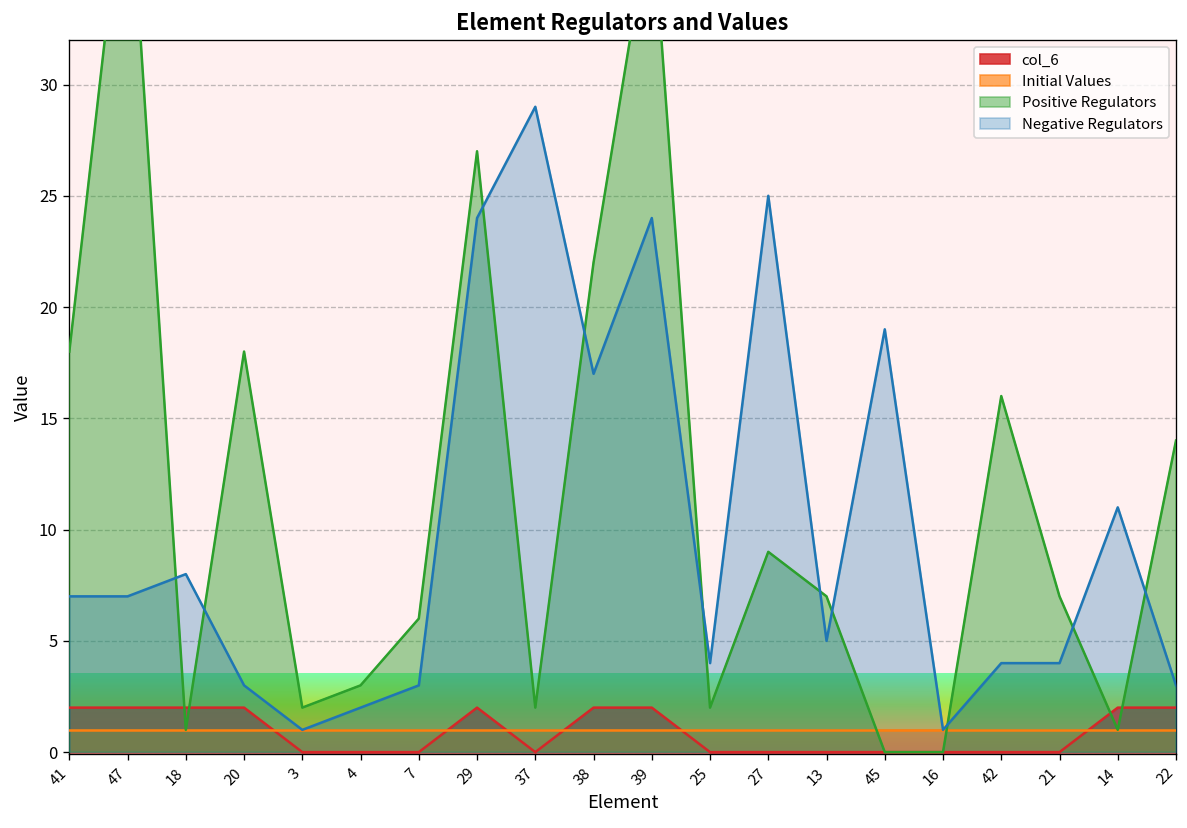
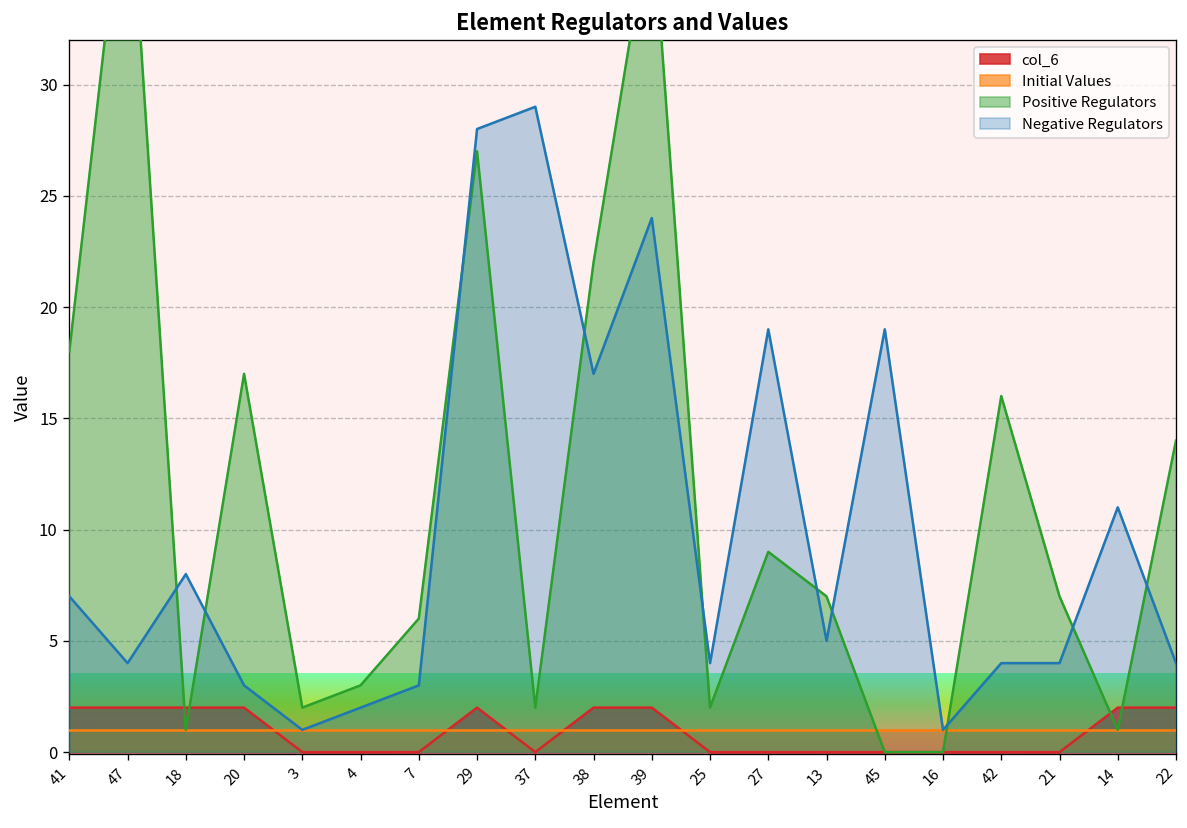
Negative Regulators, 47: 7 -> 4
Positive Regulators, 20: 18 -> 17
Negative Regulators, 29: 24 -> 28
Negative Regulators, 27: 25 -> 19
Negative Regulators, 22: 3 -> 4
